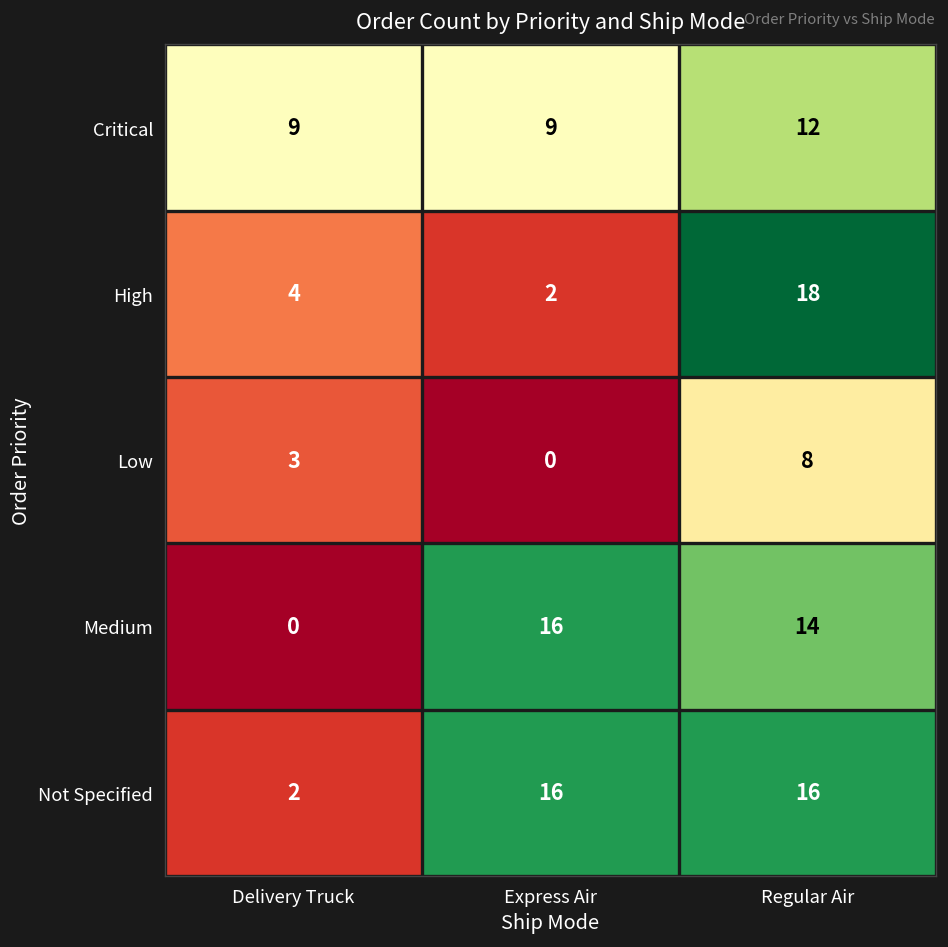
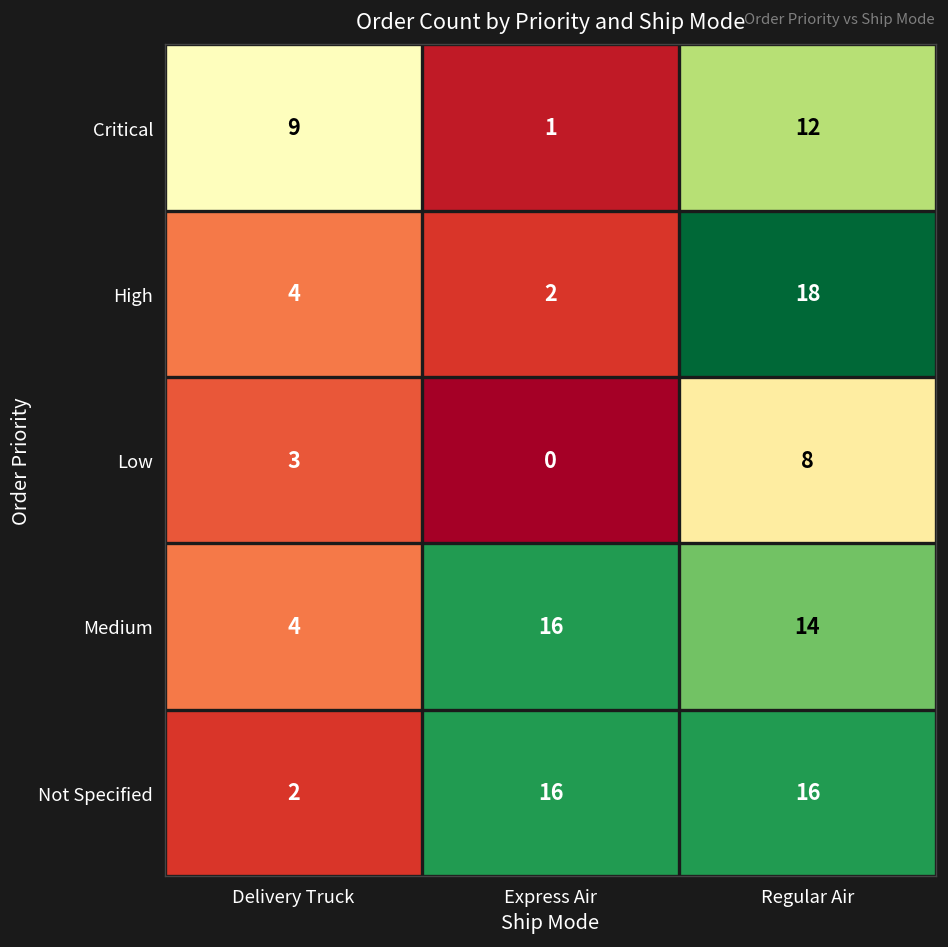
Critical, Express Air: 9 -> 1
Medium, Delivery Truck: 0 -> 4
